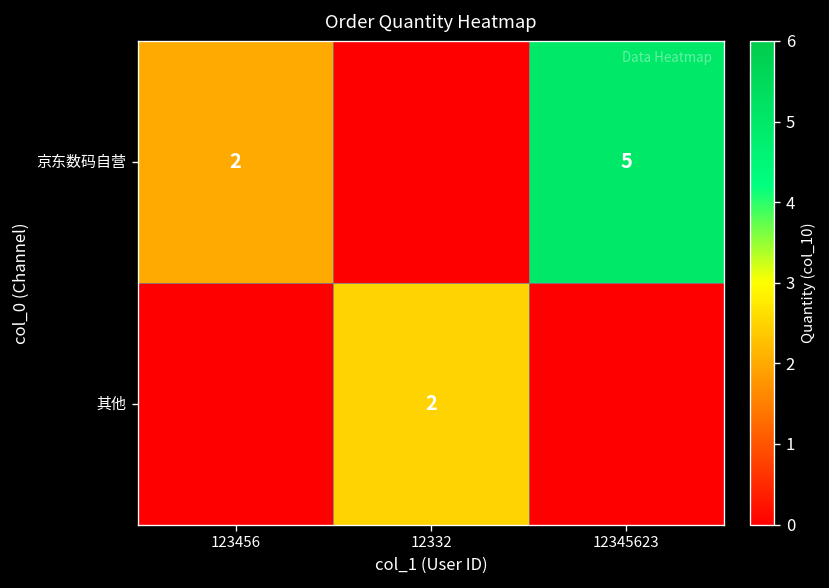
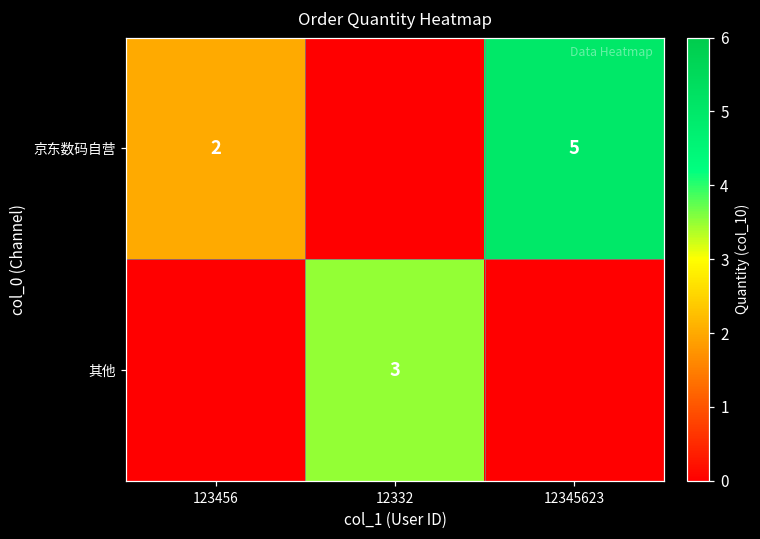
其他, 12332: 2 -> 3
